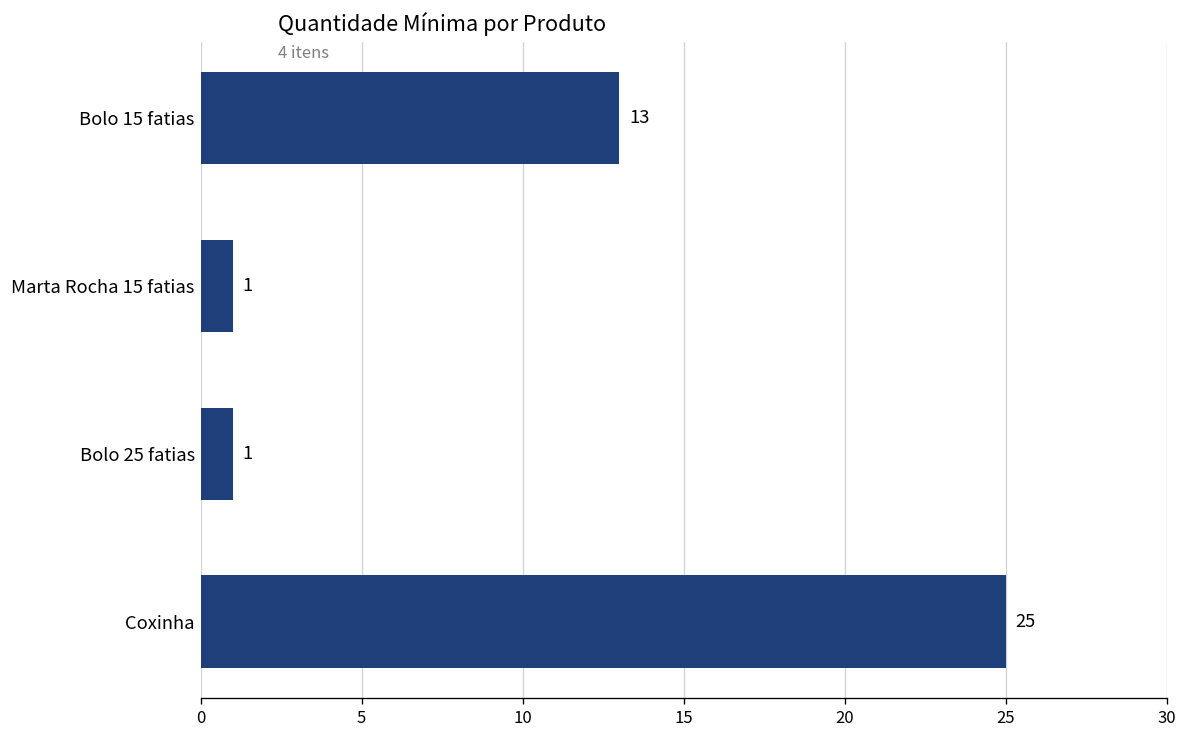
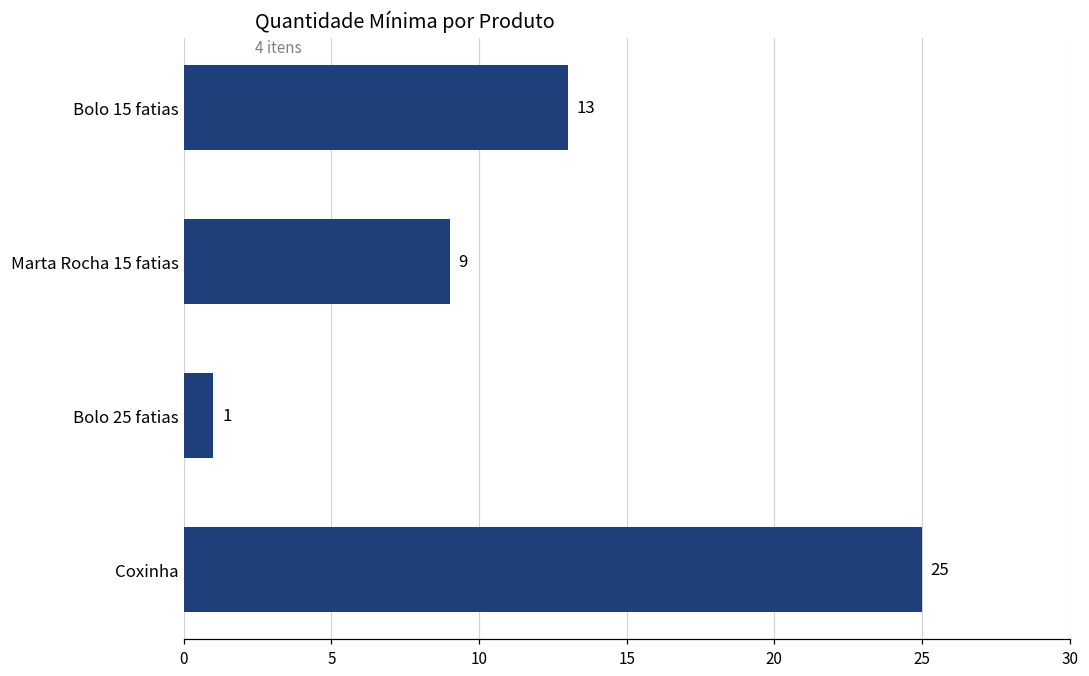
Marta Rocha 15 fatias: 1 -> 9
